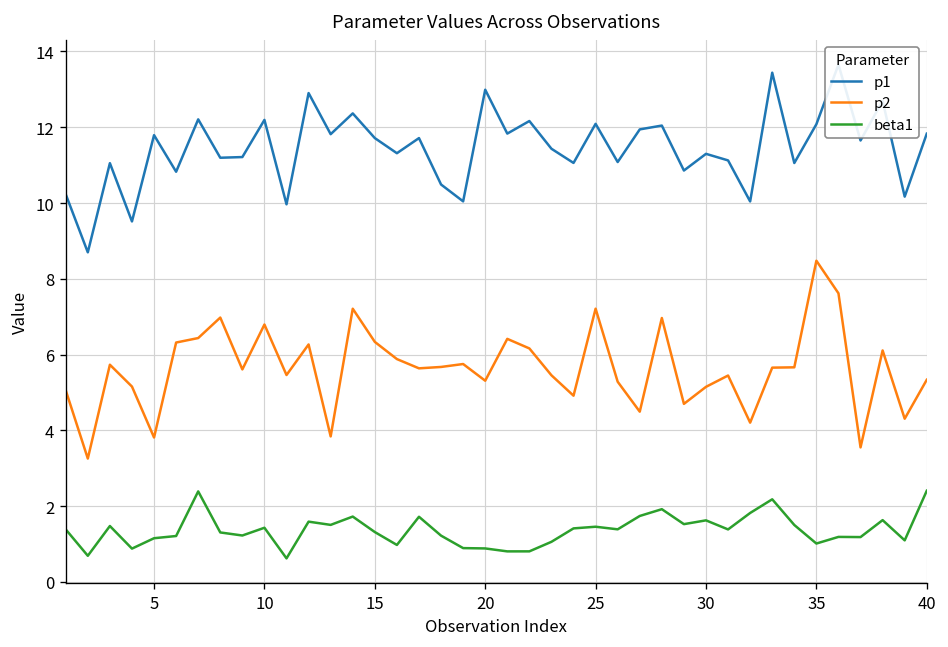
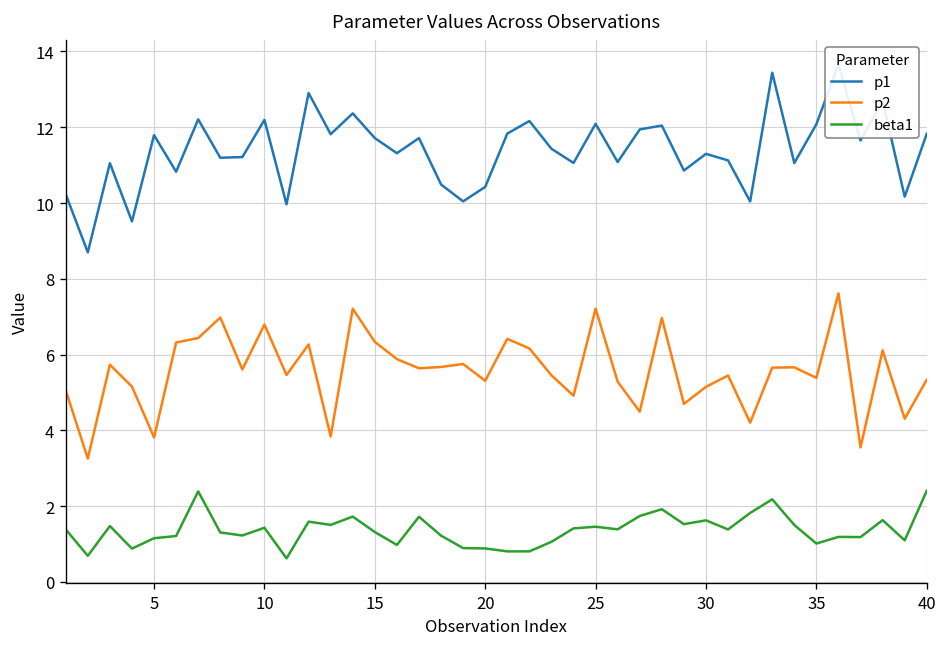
p1, 20: 13.0 -> 10.4
p2, 35: 8.5 -> 5.4
